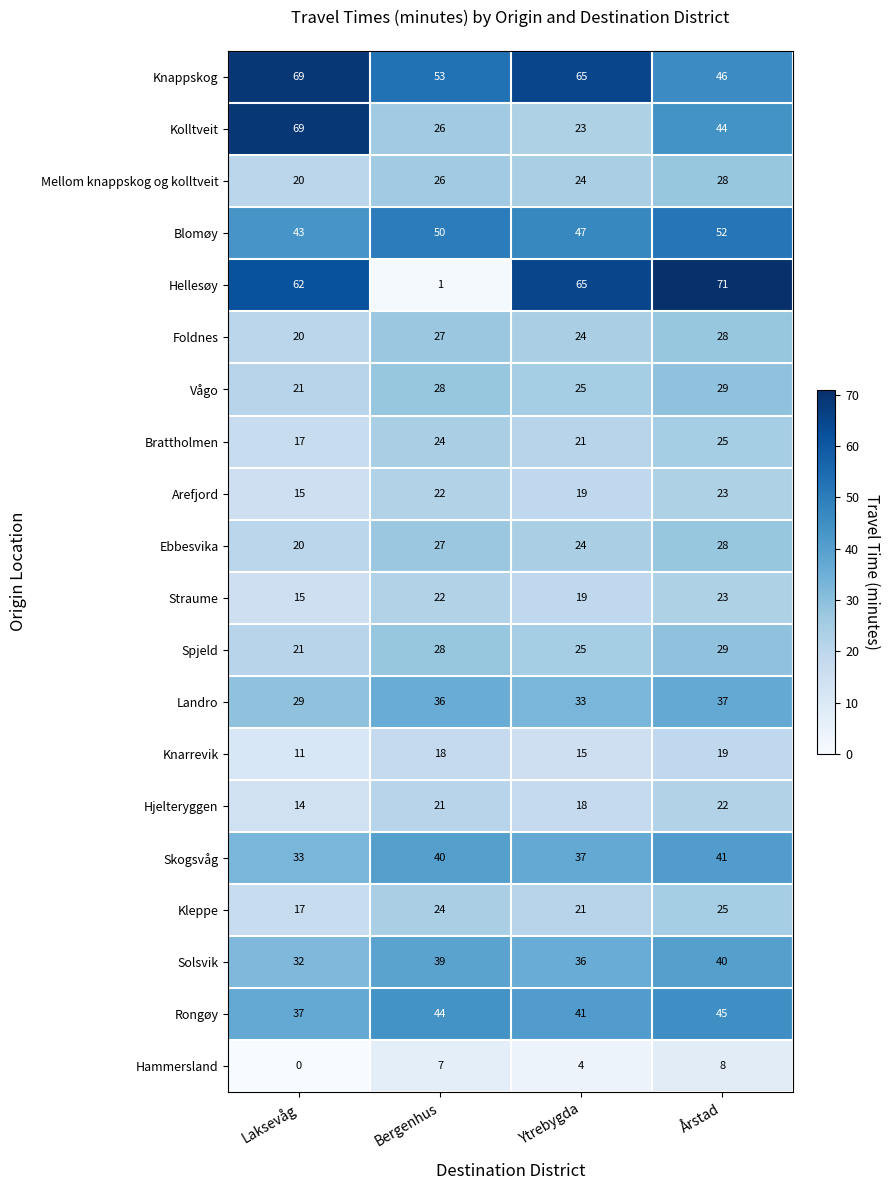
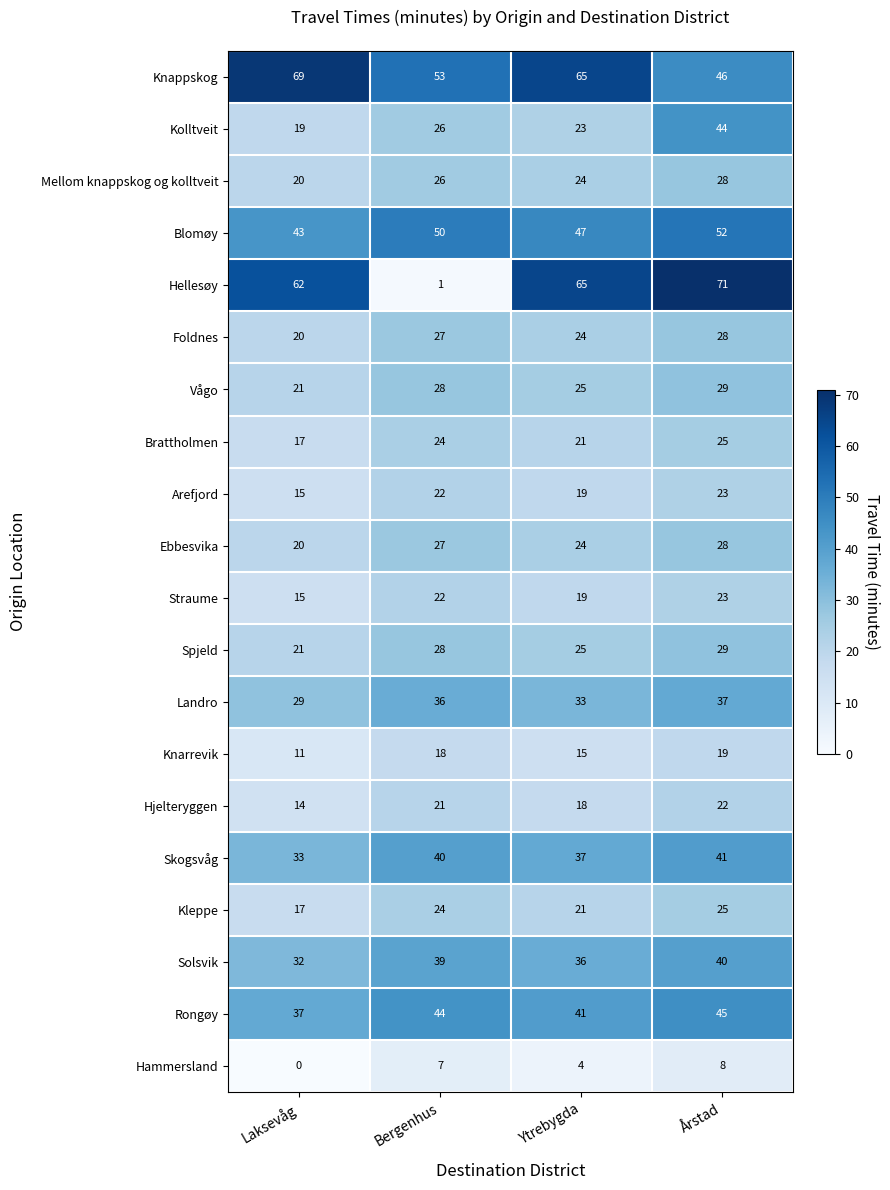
Kolltveit, Laksevåg: 69 -> 19
